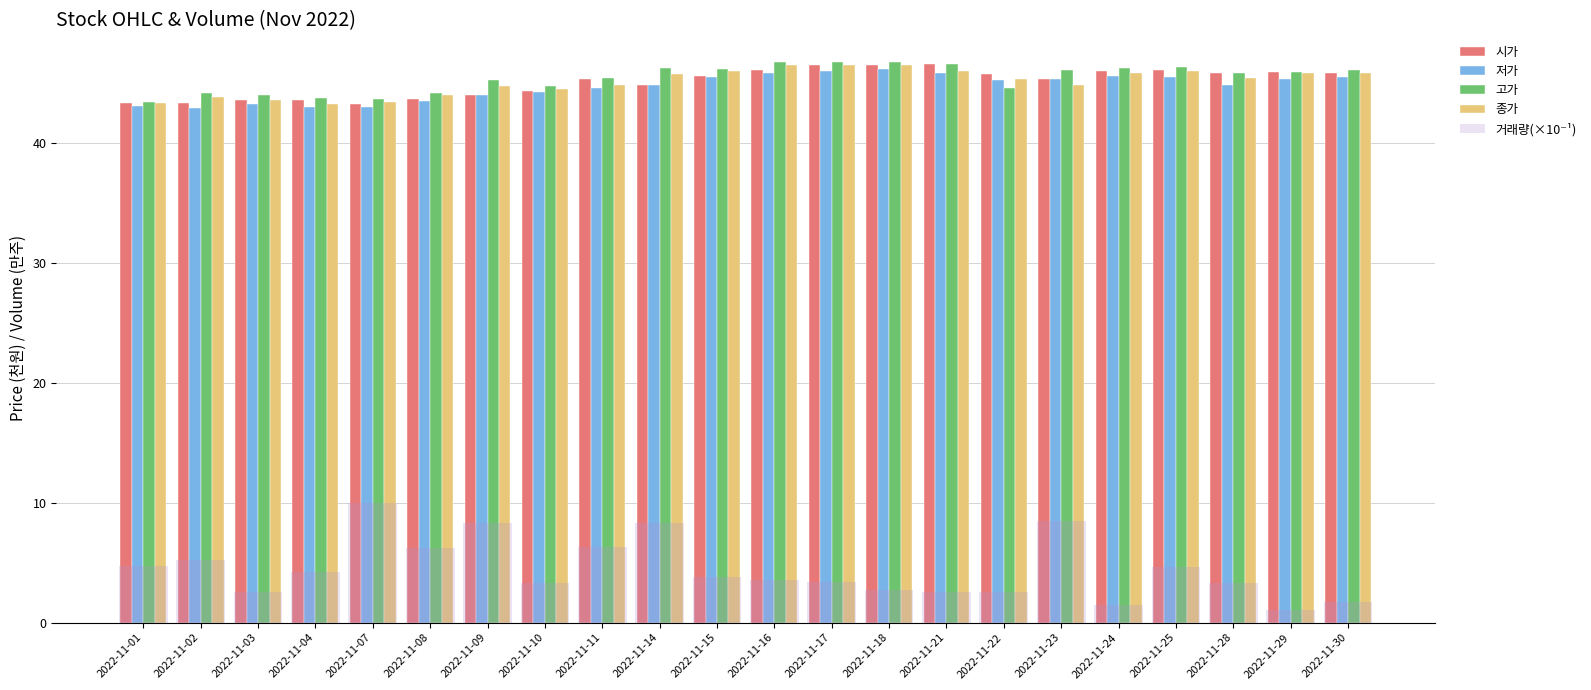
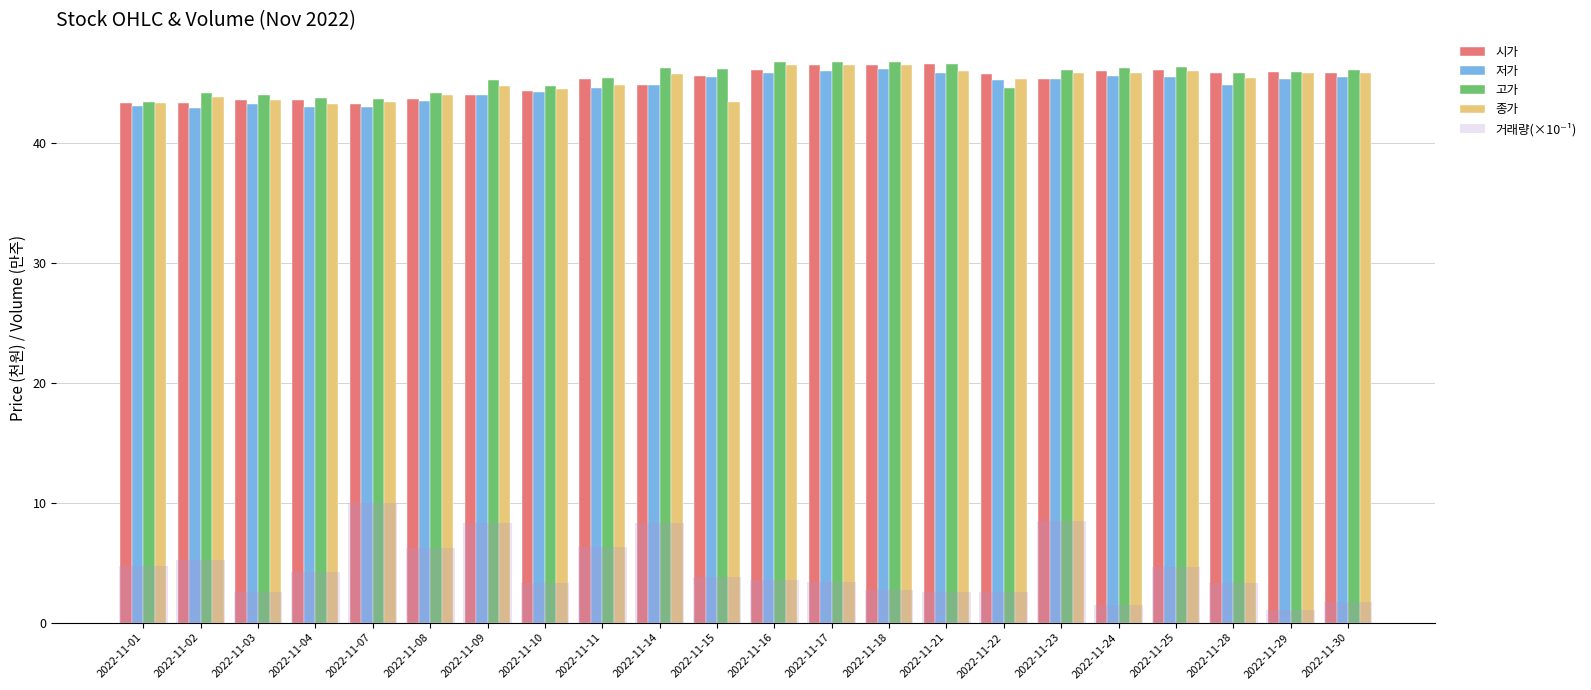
종가, 2022-11-15: 46.0 -> 43.4
종가, 2022-11-23: 44.8 -> 45.9
